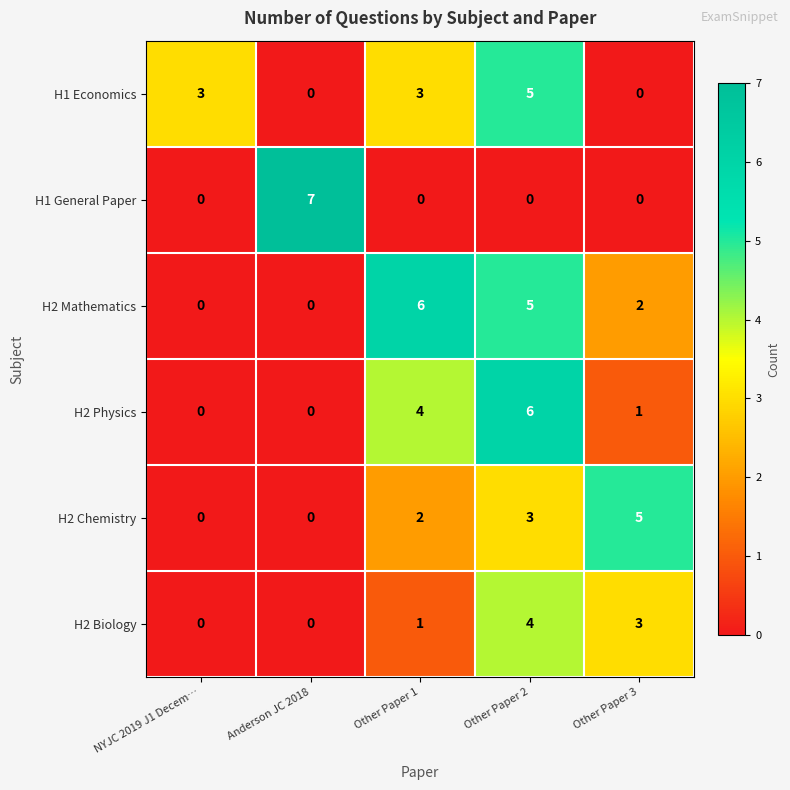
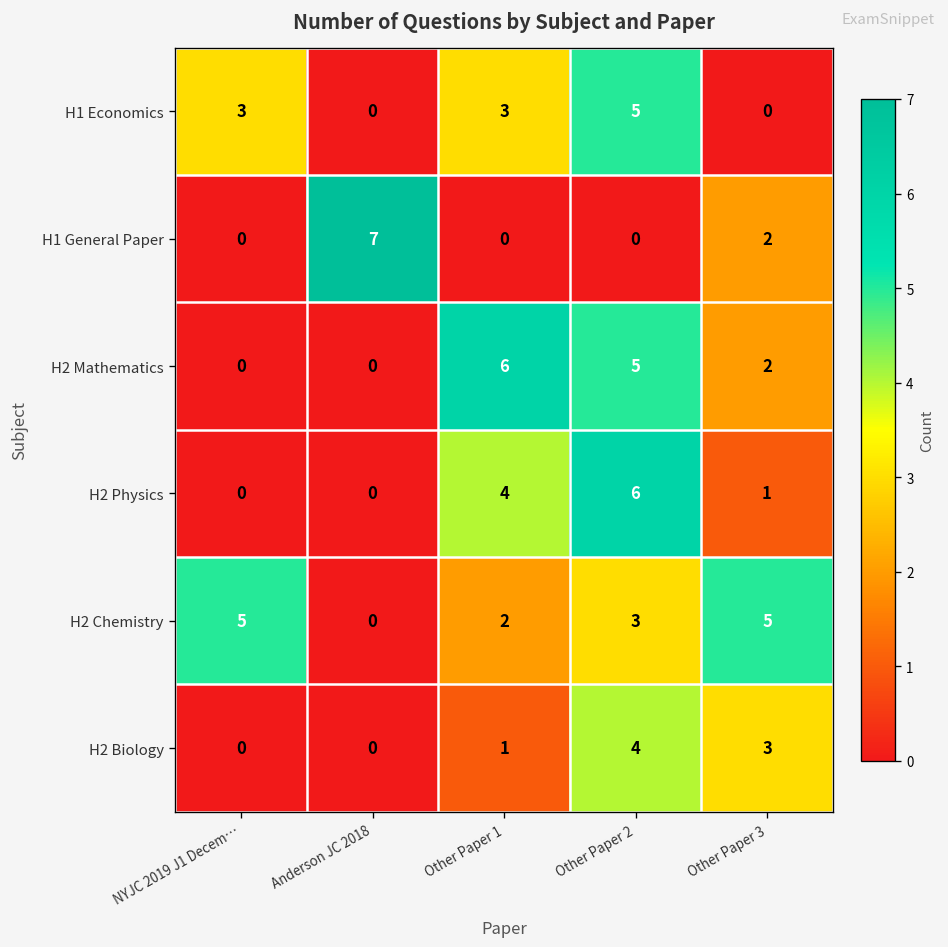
H1 General Paper, Other Paper 3: 0 -> 2
H2 Chemistry, NYJC 2019 J1 Decem…: 0 -> 5
